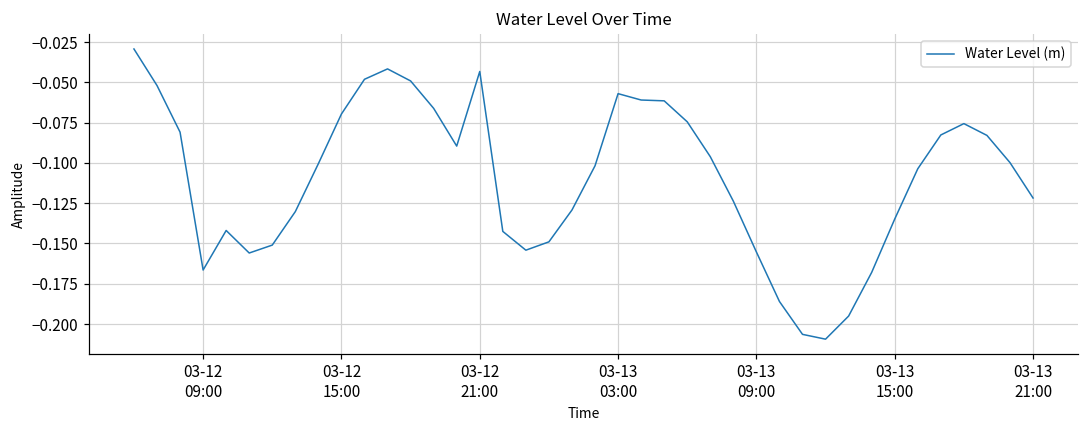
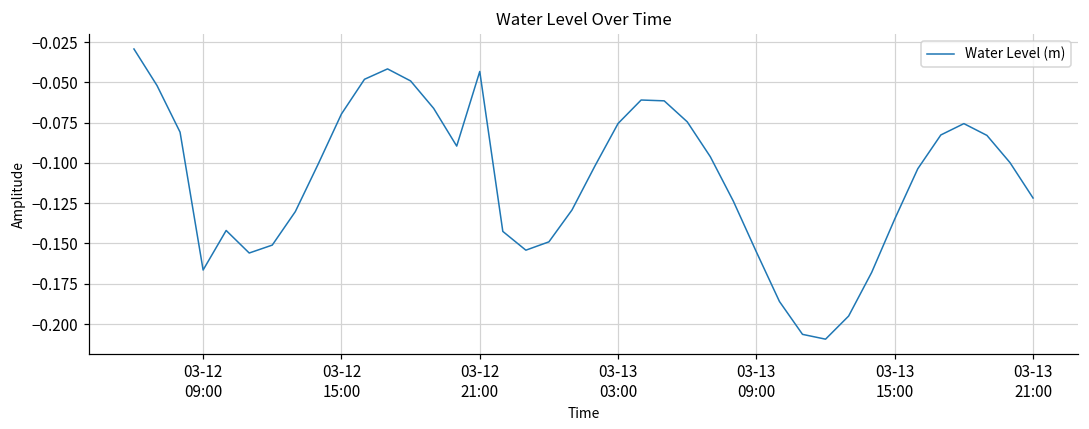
03-13 03:00: -0.057 -> -0.076
